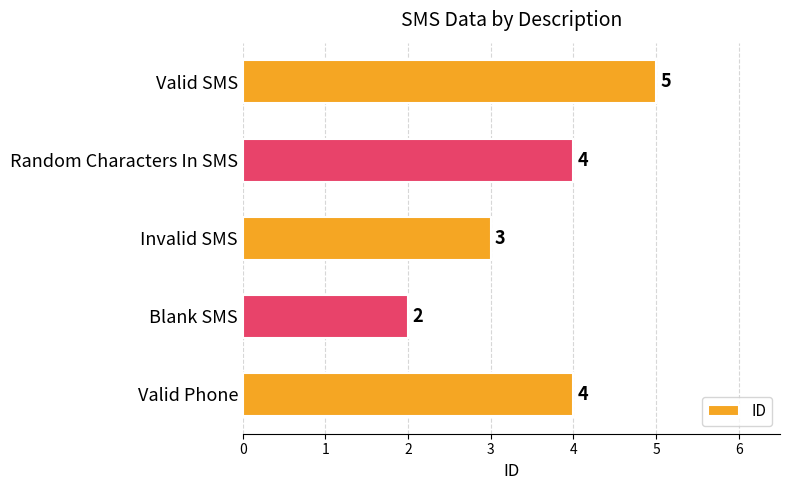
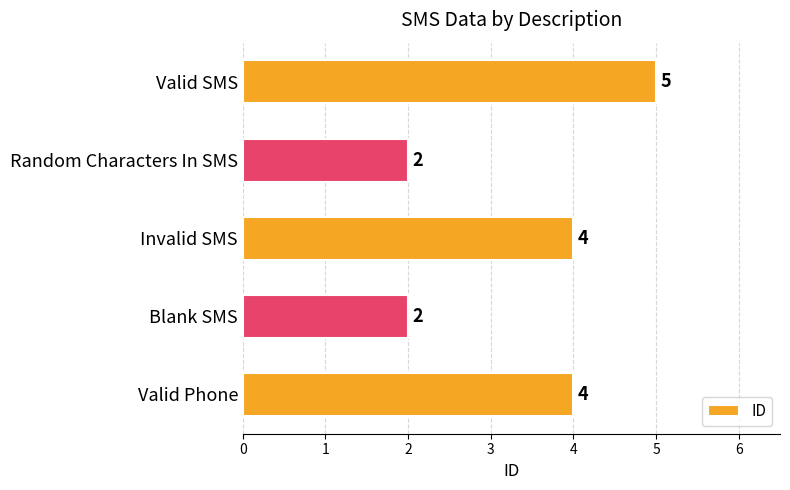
Random Characters In SMS: 4 -> 2
Invalid SMS: 3 -> 4
